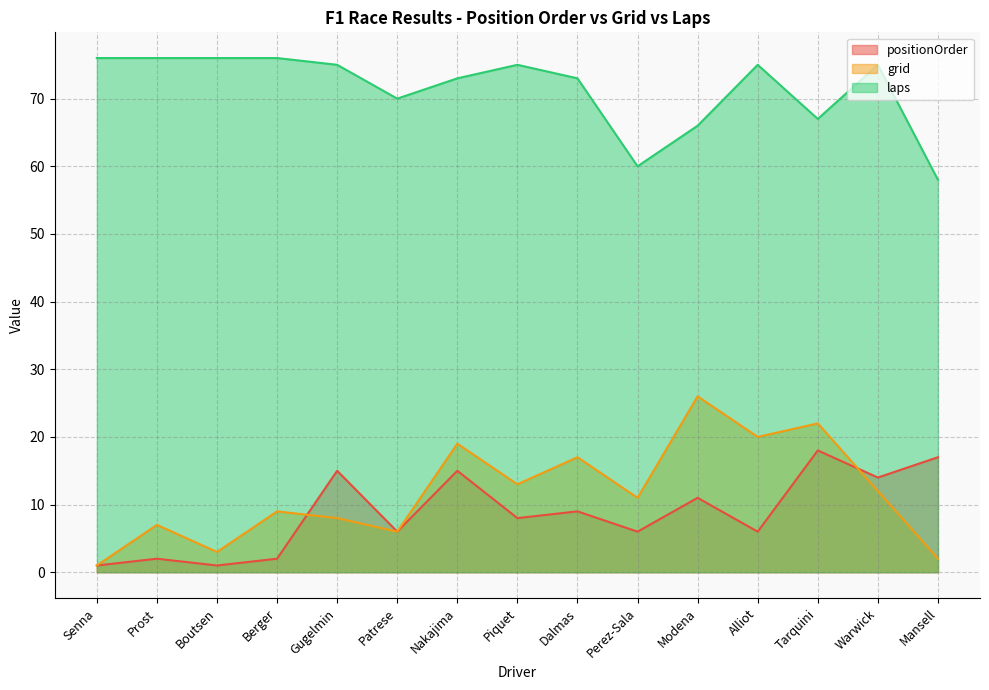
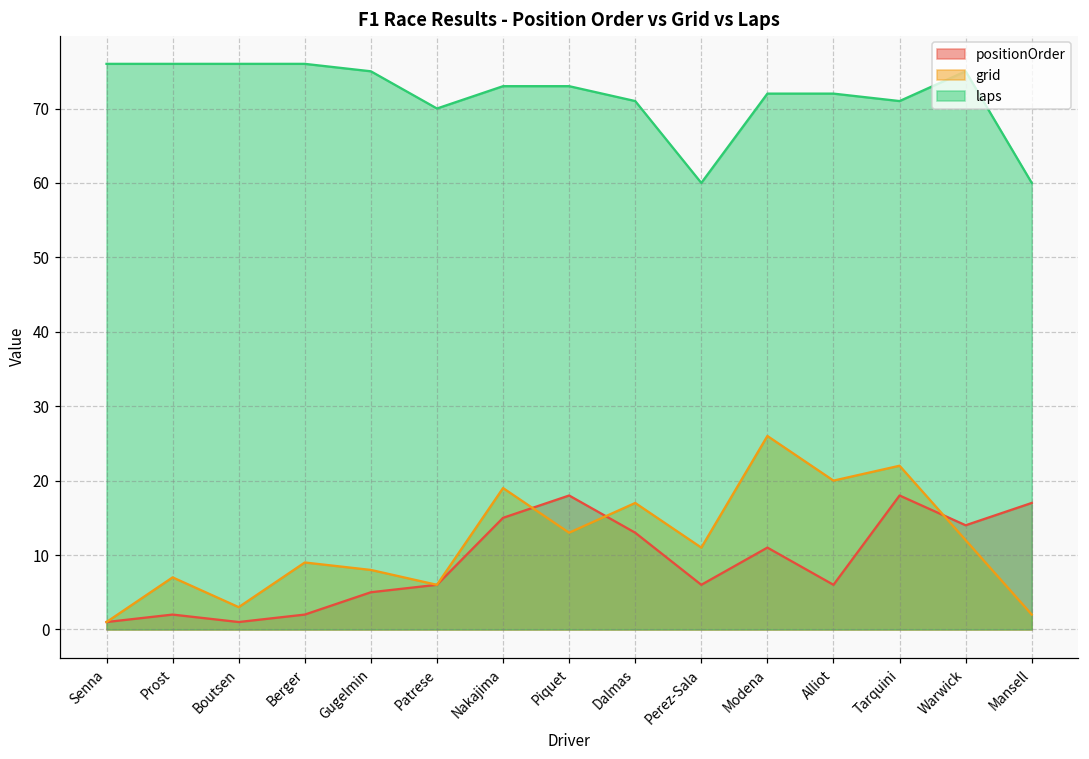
positionOrder, Gugelmin: 15 -> 5
positionOrder, Piquet: 8 -> 18
laps, Piquet: 75 -> 73
positionOrder, Dalmas: 9 -> 13
laps, Dalmas: 73 -> 71
laps, Modena: 66 -> 72
laps, Alliot: 75 -> 72
laps, Tarquini: 67 -> 71
laps, Mansell: 58 -> 60
